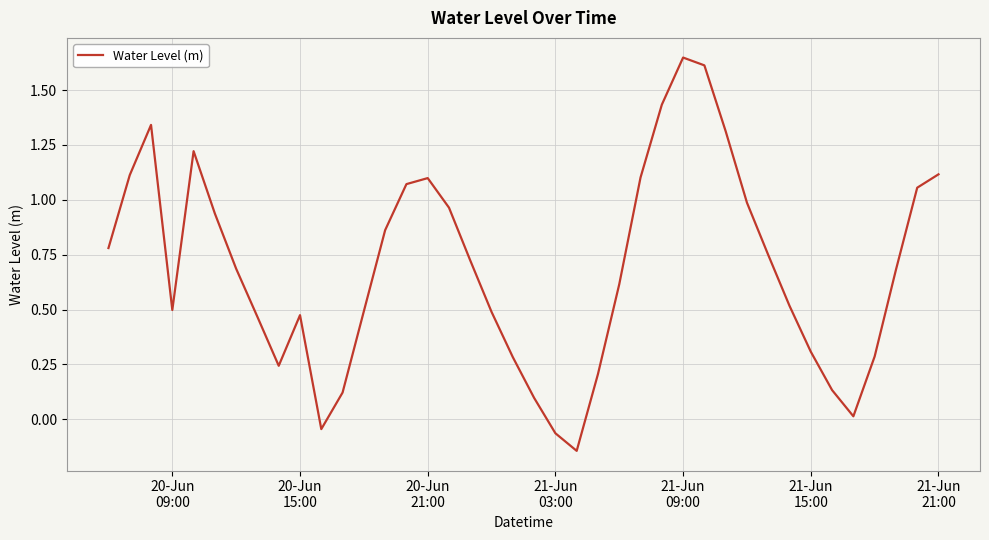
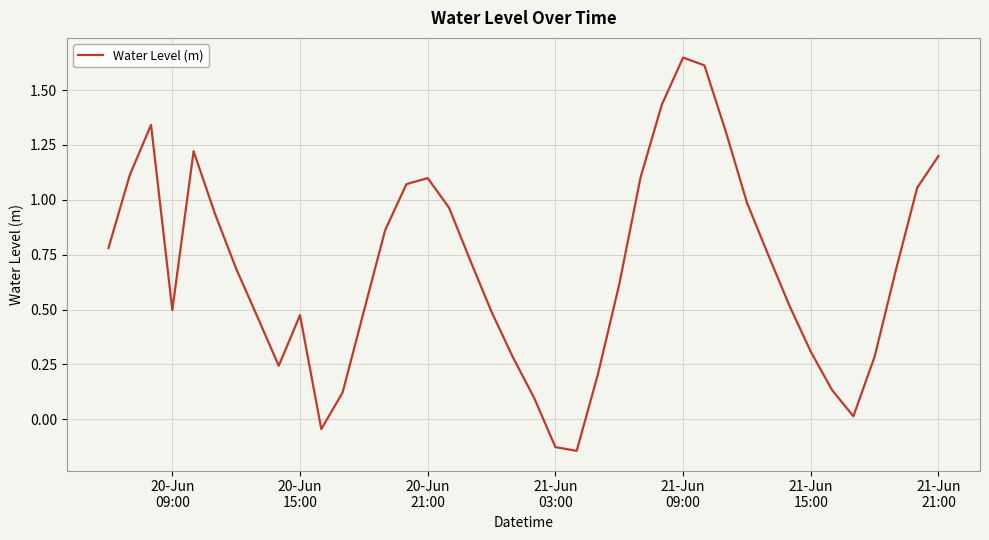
21-Jun 03:00: -0.06 -> -0.13
21-Jun 21:00: 1.12 -> 1.20
